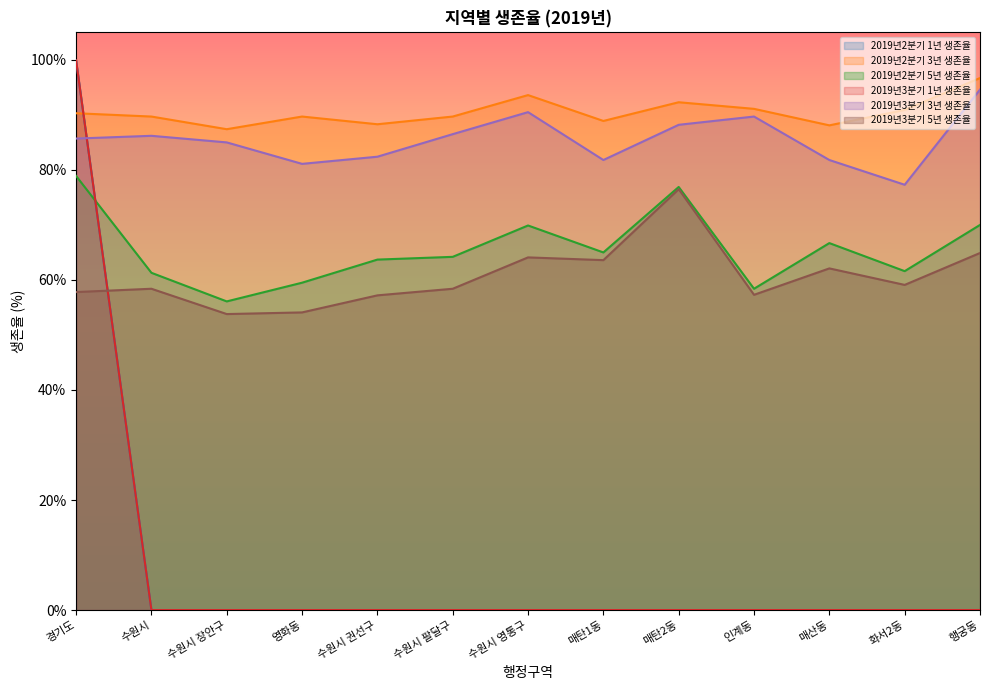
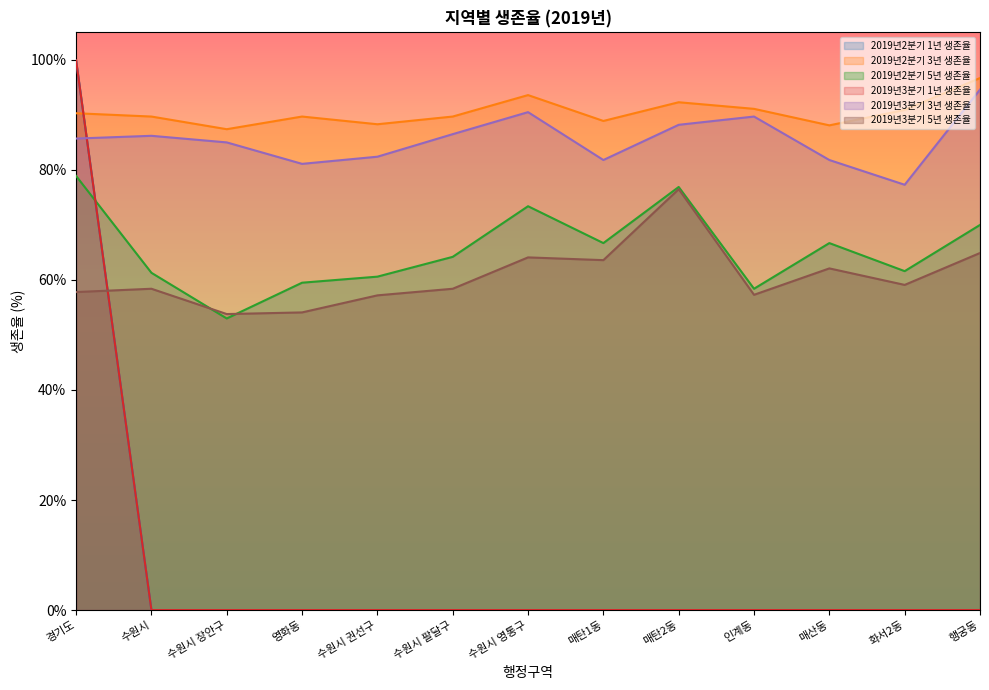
2019년2분기 5년 생존율, 수원시 장안구: 56% -> 53%
2019년2분기 5년 생존율, 수원시 권선구: 64% -> 61%
2019년2분기 5년 생존율, 수원시 영통구: 70% -> 73%
2019년2분기 5년 생존율, 매탄1동: 65% -> 67%
